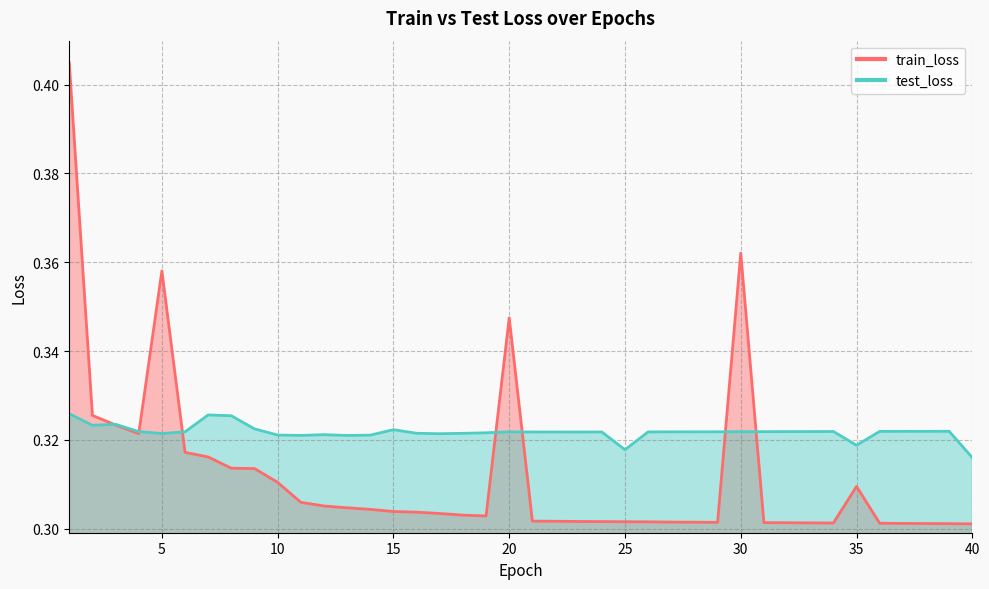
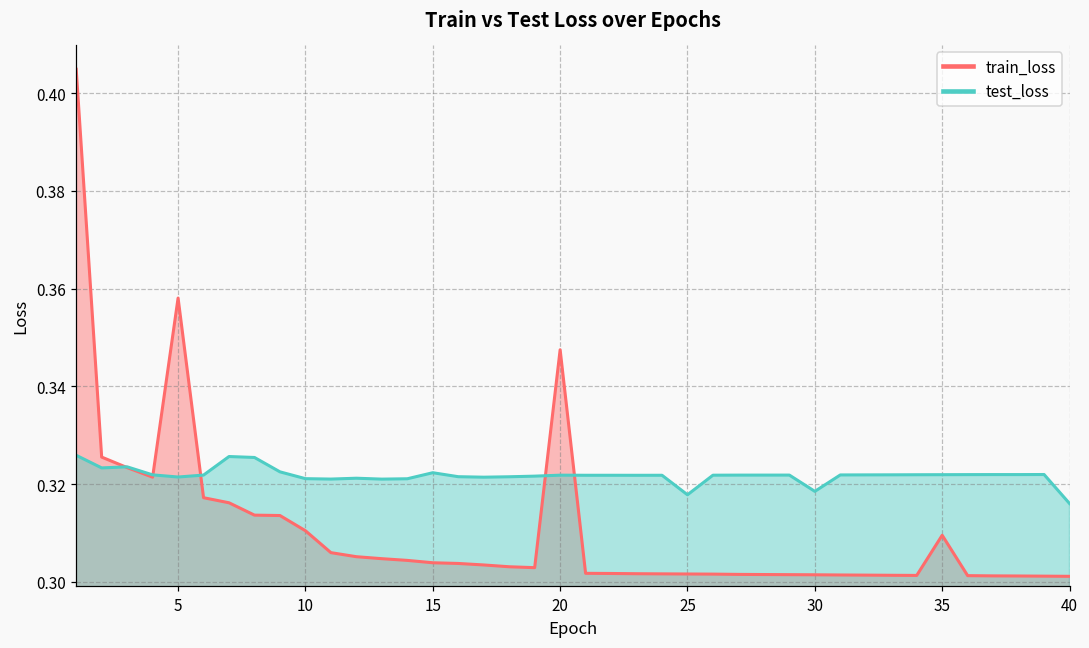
train_loss, 30: 0.362 -> 0.301
test_loss, 30: 0.322 -> 0.318
test_loss, 35: 0.319 -> 0.322
